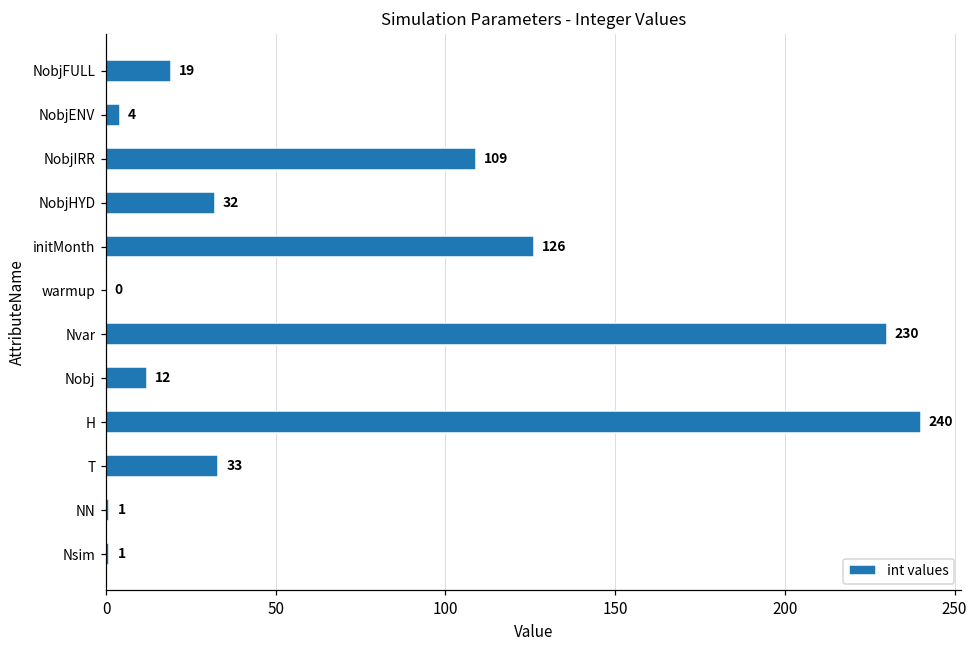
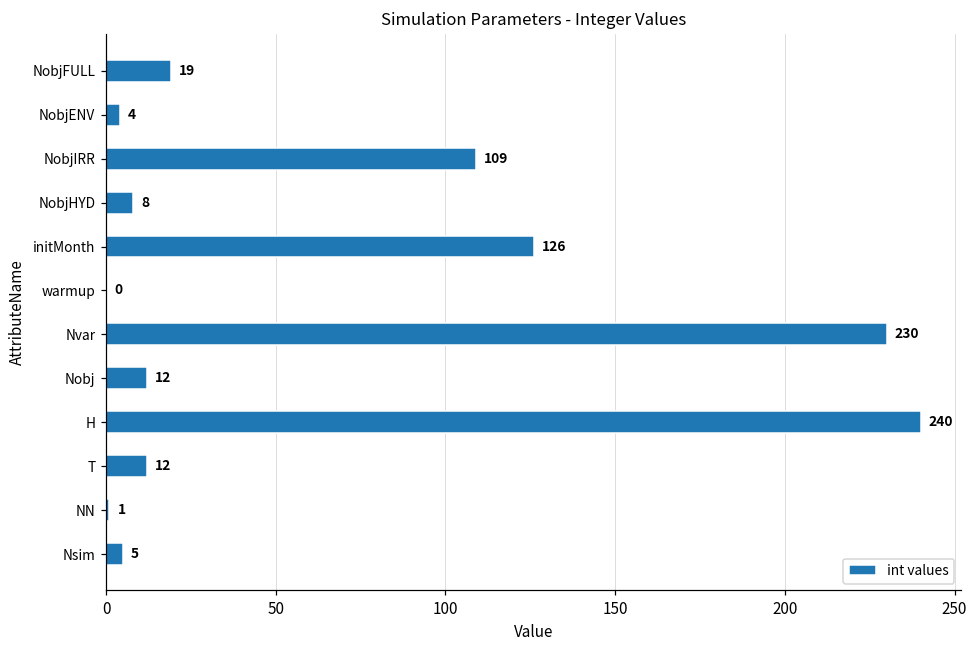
NobjHYD: 32 -> 8
T: 33 -> 12
Nsim: 1 -> 5
